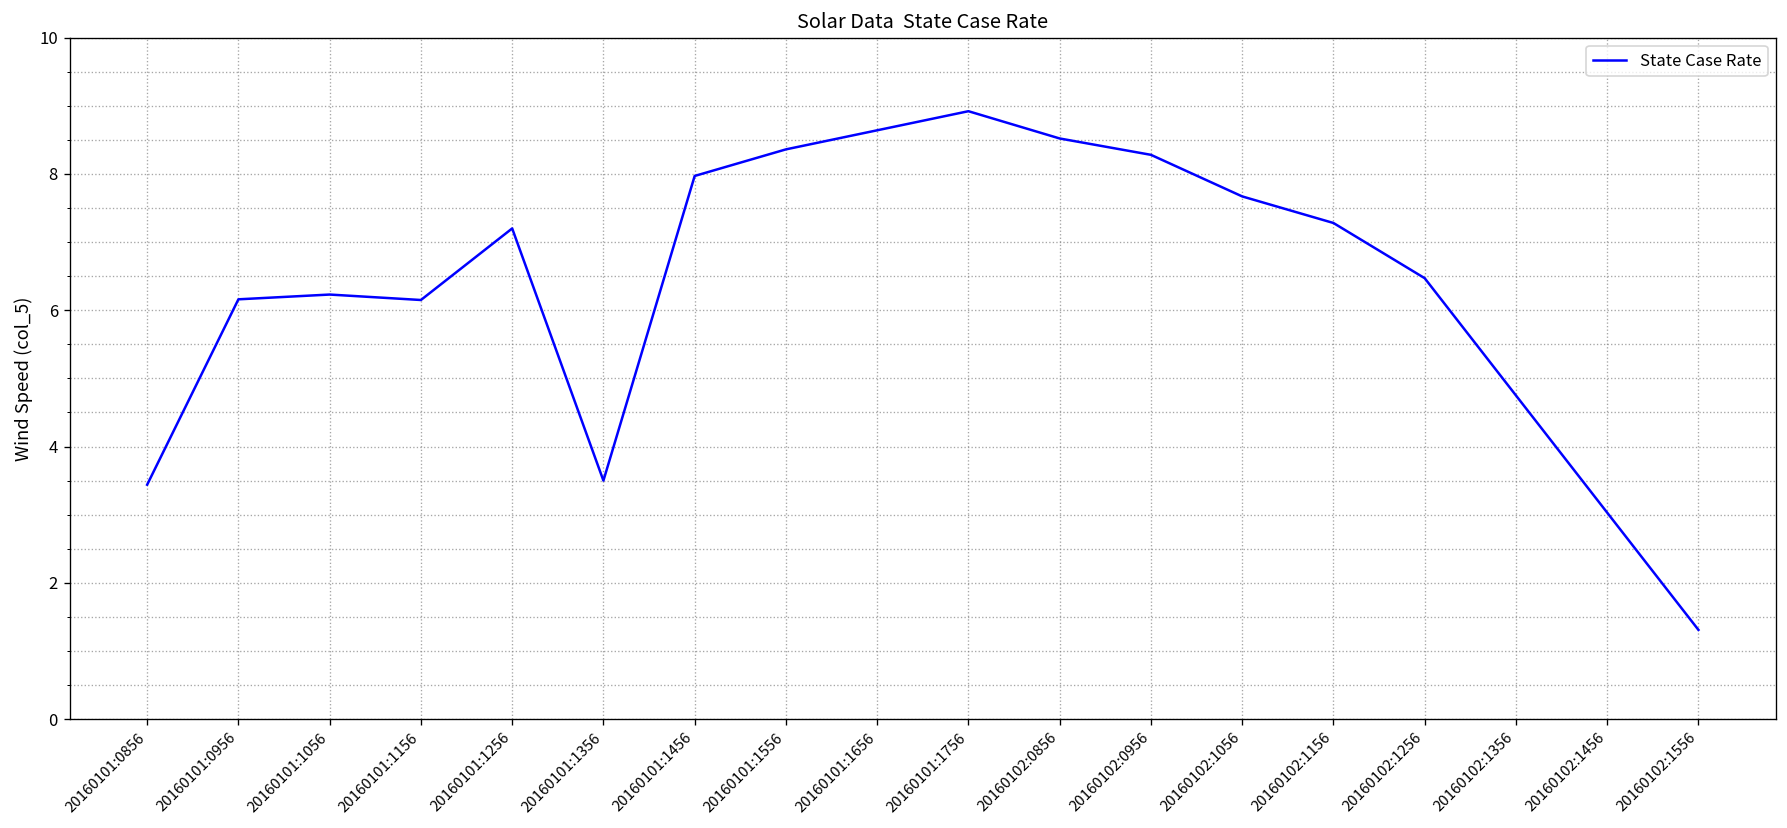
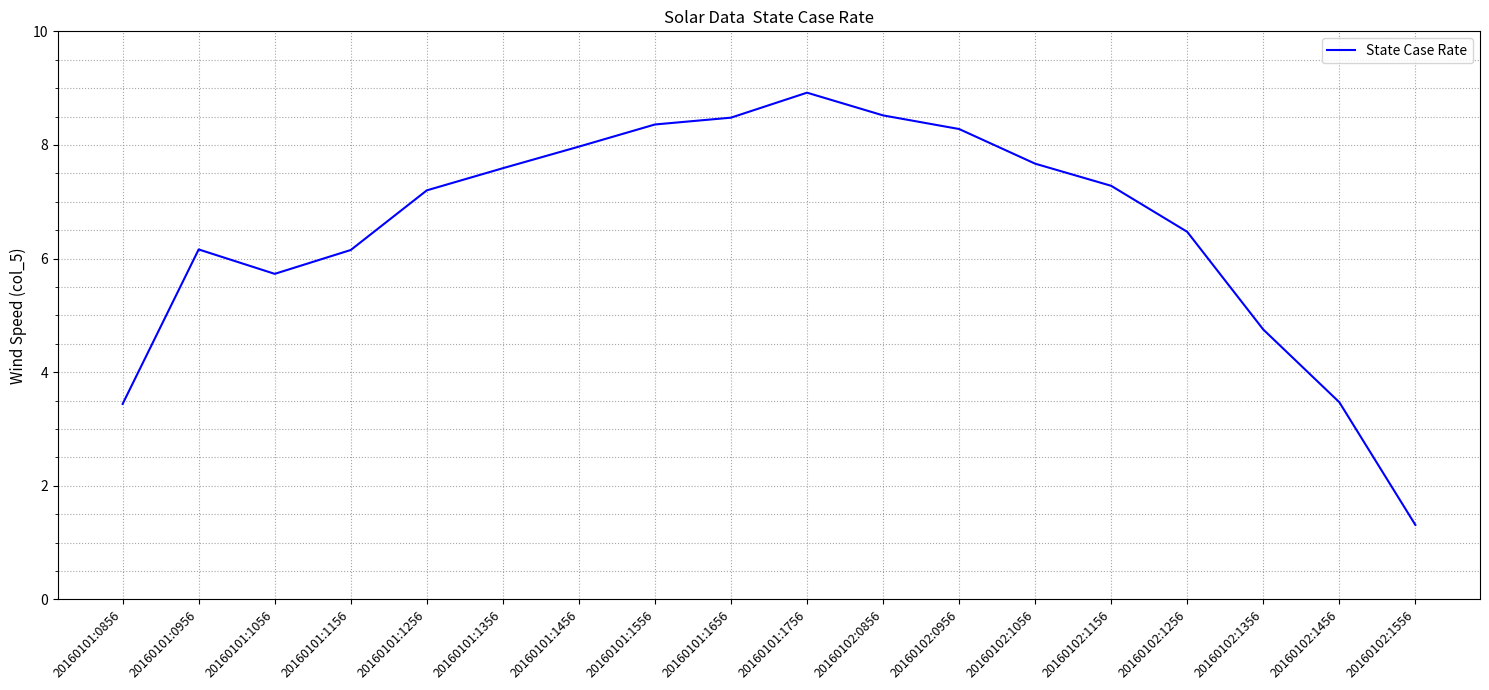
20160101:1056: 6.2 -> 5.7
20160101:1356: 3.5 -> 7.6
20160101:1656: 8.6 -> 8.5
20160102:1456: 3.0 -> 3.5
